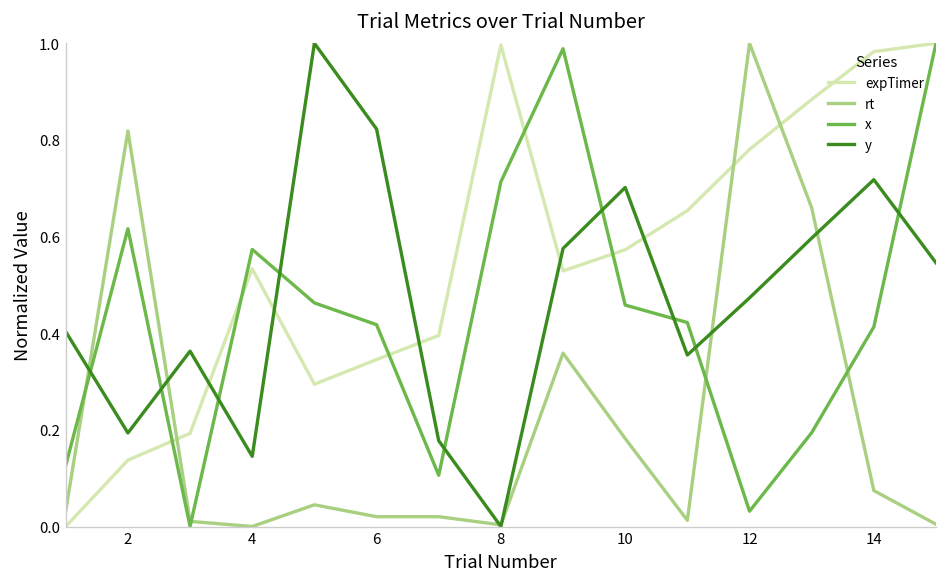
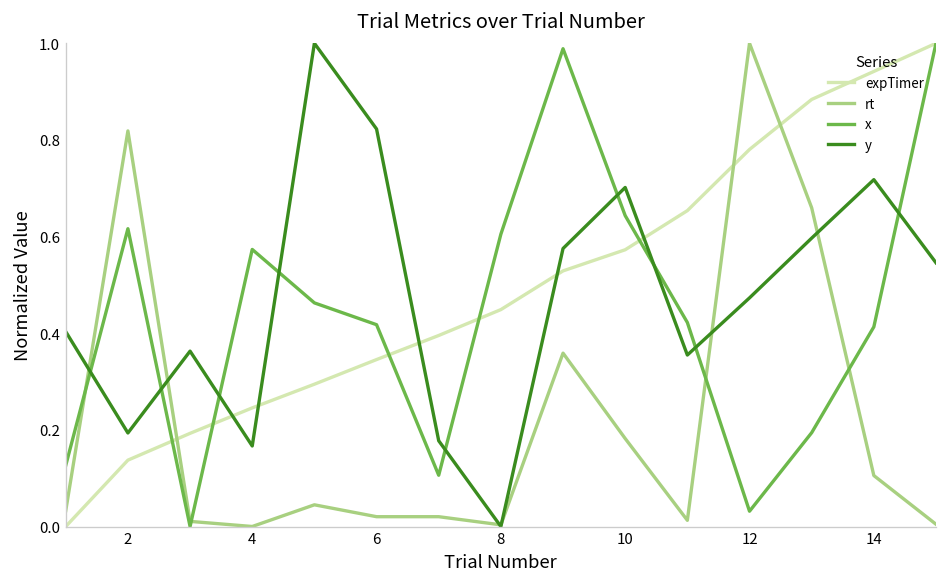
expTimer, 4: 0.53 -> 0.25
y, 4: 0.15 -> 0.17
expTimer, 8: 1.00 -> 0.45
x, 8: 0.71 -> 0.60
x, 10: 0.46 -> 0.64
expTimer, 14: 0.98 -> 0.94
rt, 14: 0.07 -> 0.11
